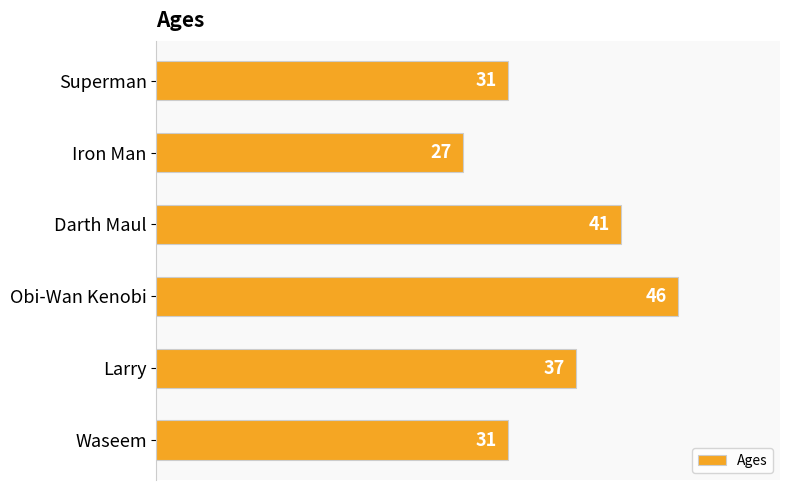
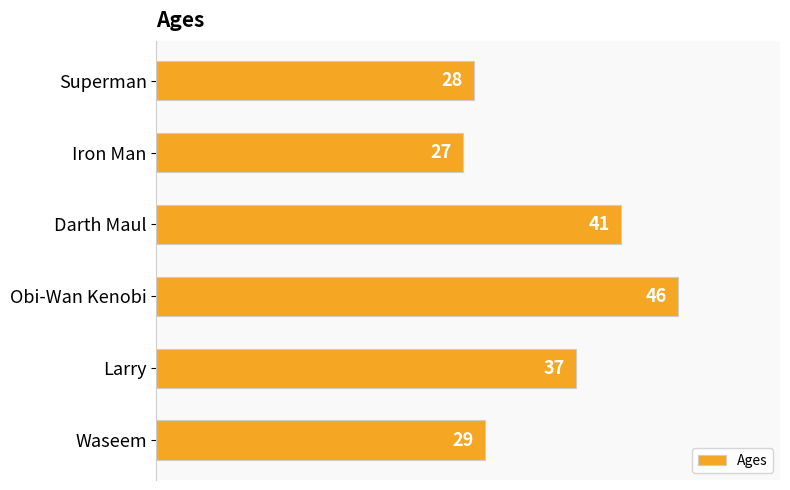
Superman: 31 -> 28
Waseem: 31 -> 29
